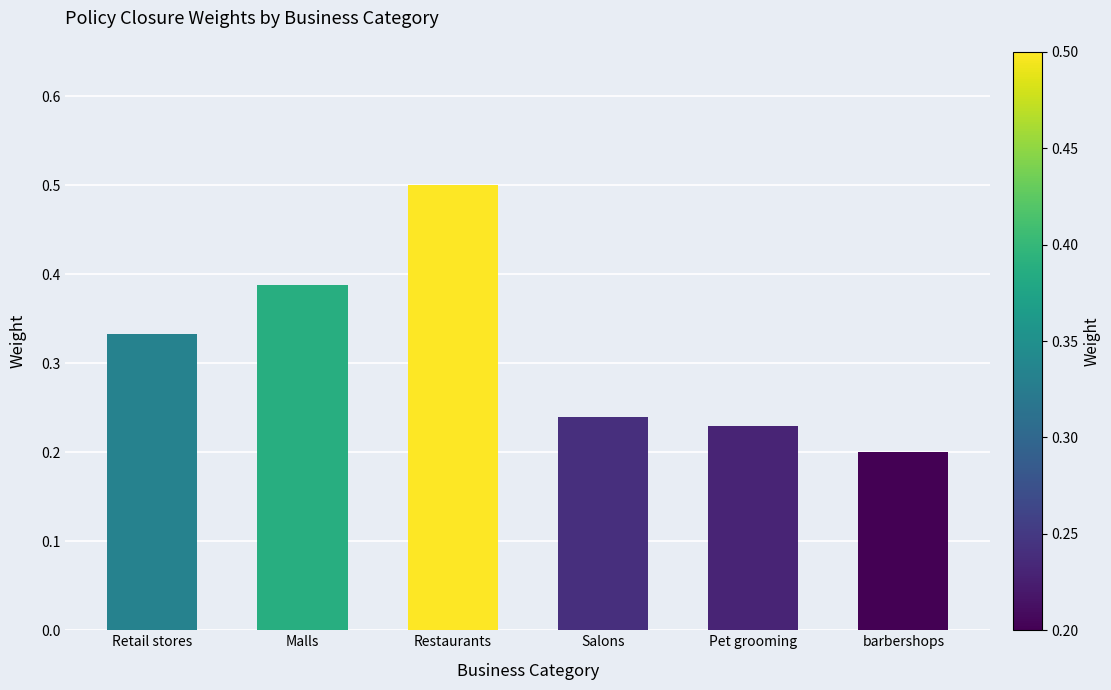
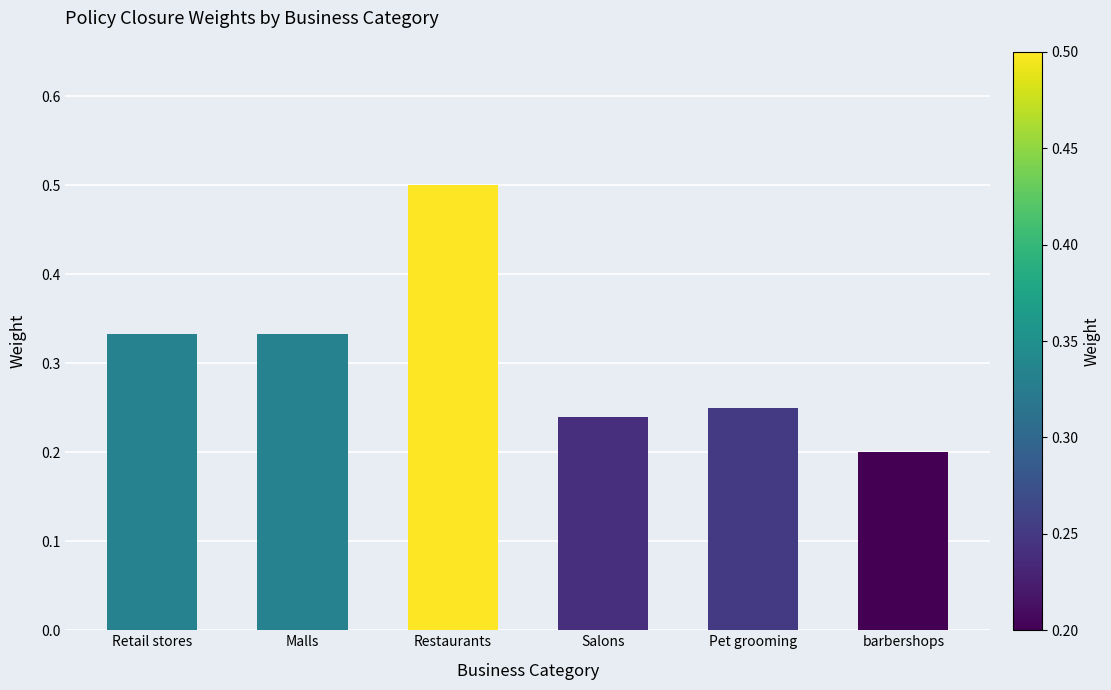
Malls: 0.39 -> 0.33
Pet grooming: 0.23 -> 0.25
